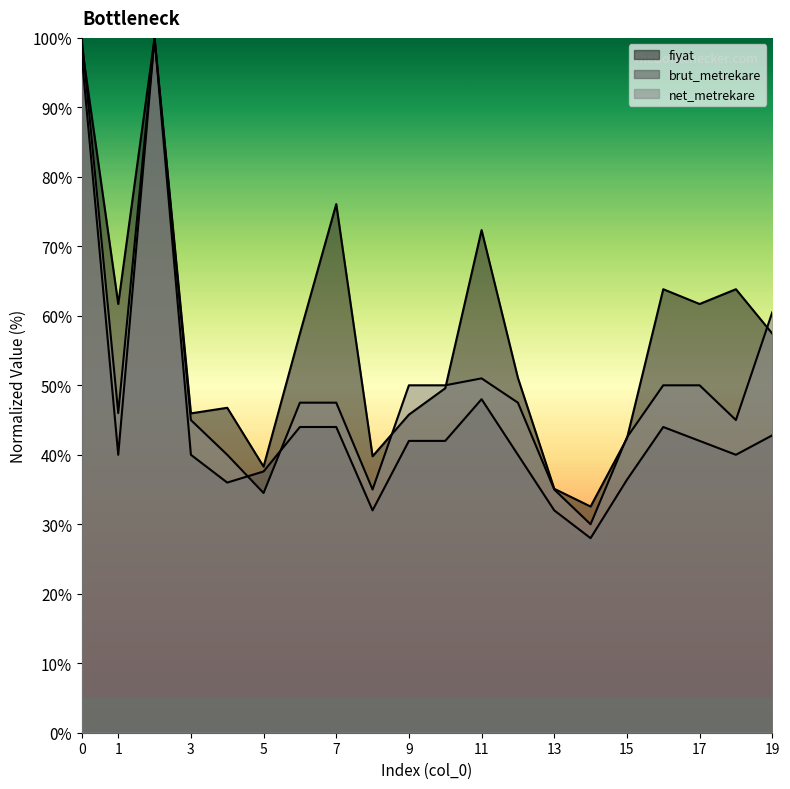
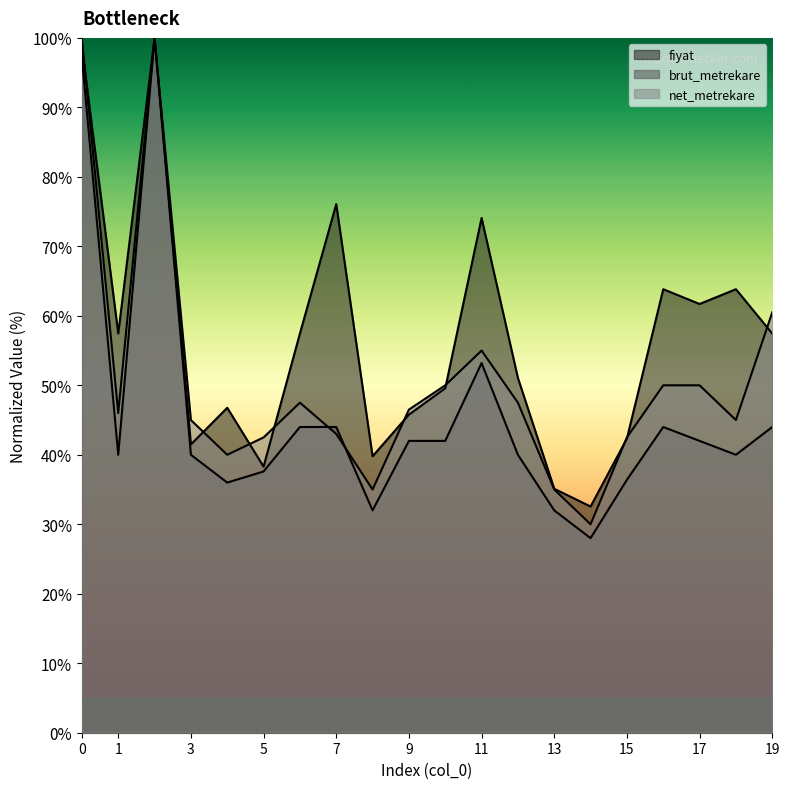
fiyat, 1: 62% -> 57%
fiyat, 3: 46% -> 41%
net_metrekare, 5: 35% -> 43%
net_metrekare, 7: 48% -> 43%
net_metrekare, 9: 50% -> 47%
fiyat, 11: 72% -> 74%
brut_metrekare, 11: 48% -> 53%
net_metrekare, 11: 51% -> 55%
brut_metrekare, 19: 43% -> 44%
